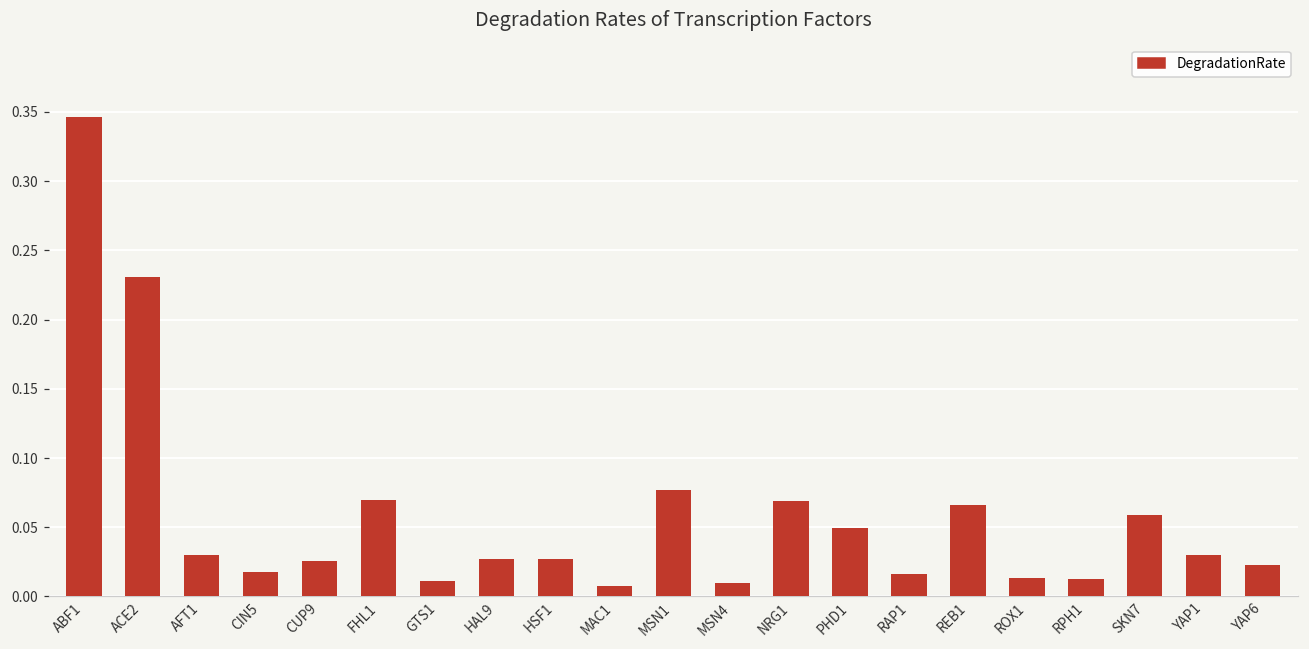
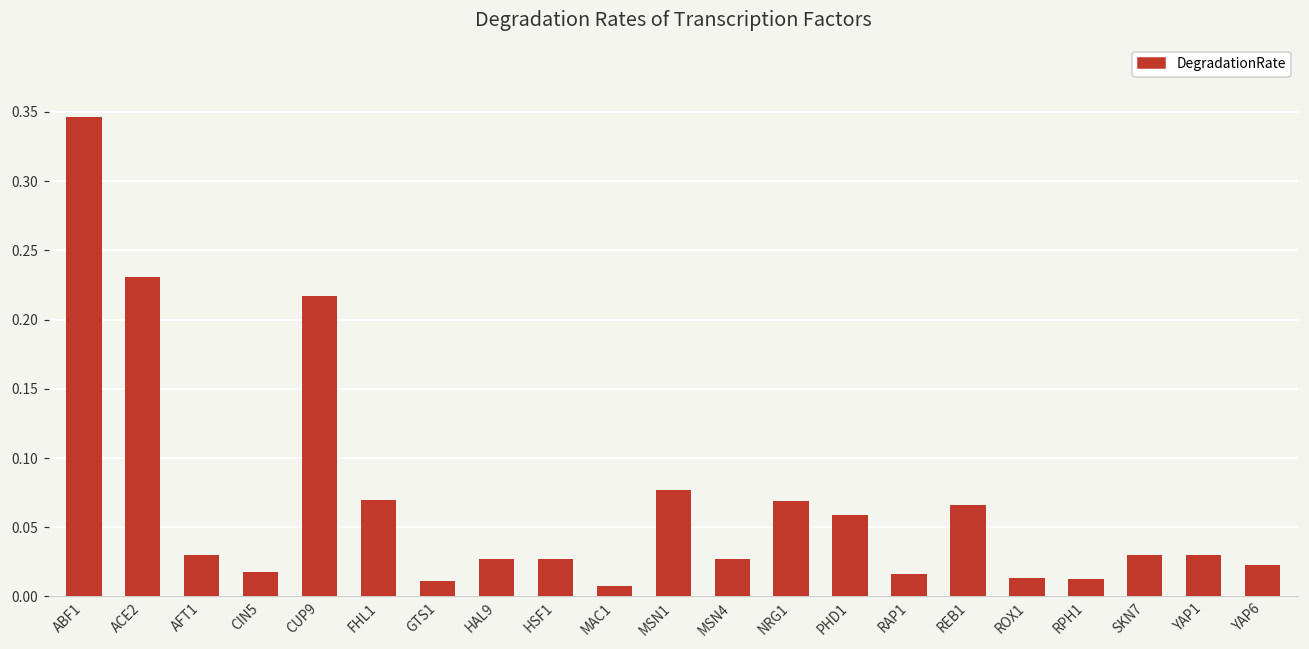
CUP9: 0.026 -> 0.217
MSN4: 0.010 -> 0.027
PHD1: 0.050 -> 0.059
SKN7: 0.059 -> 0.030
